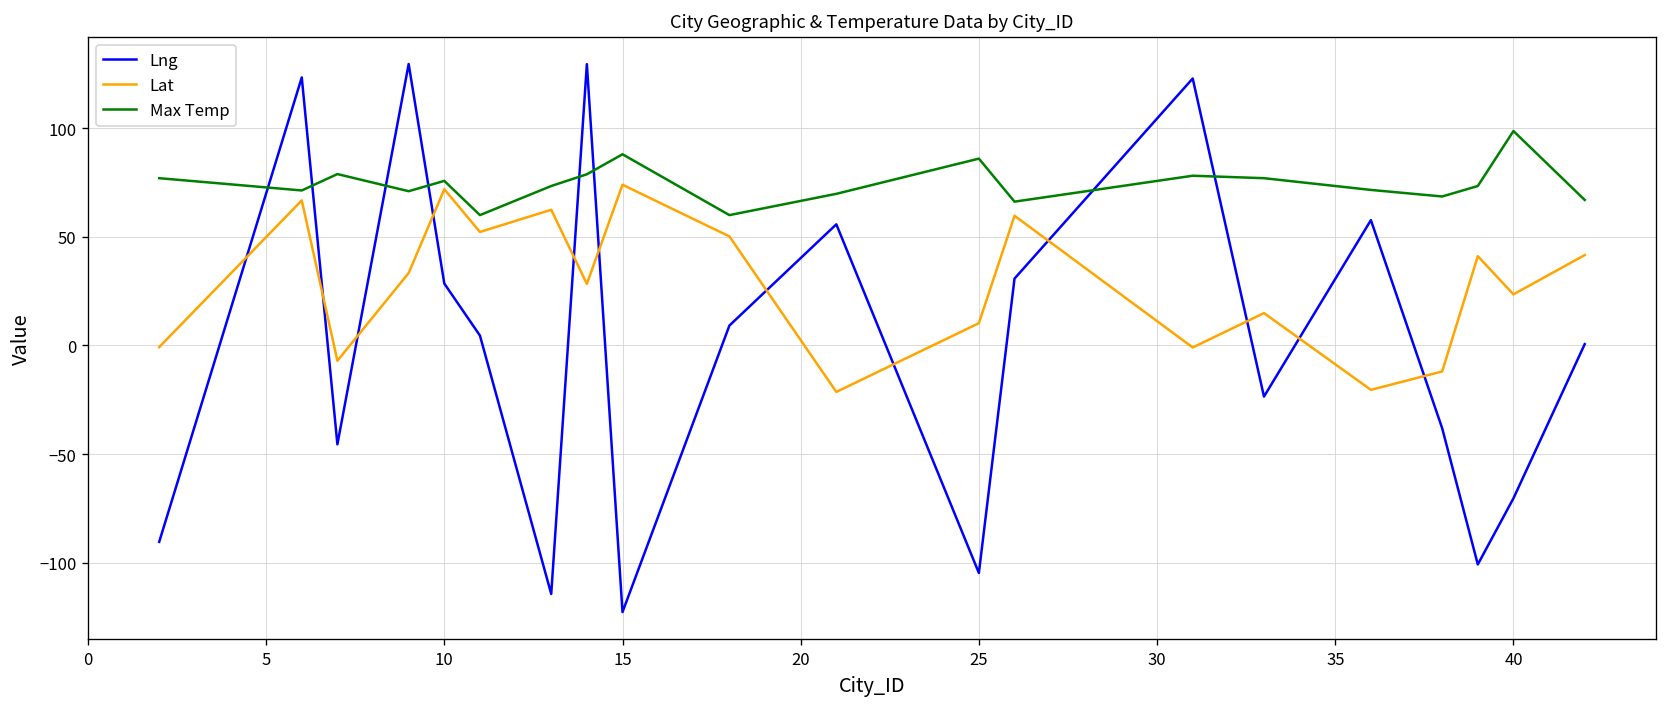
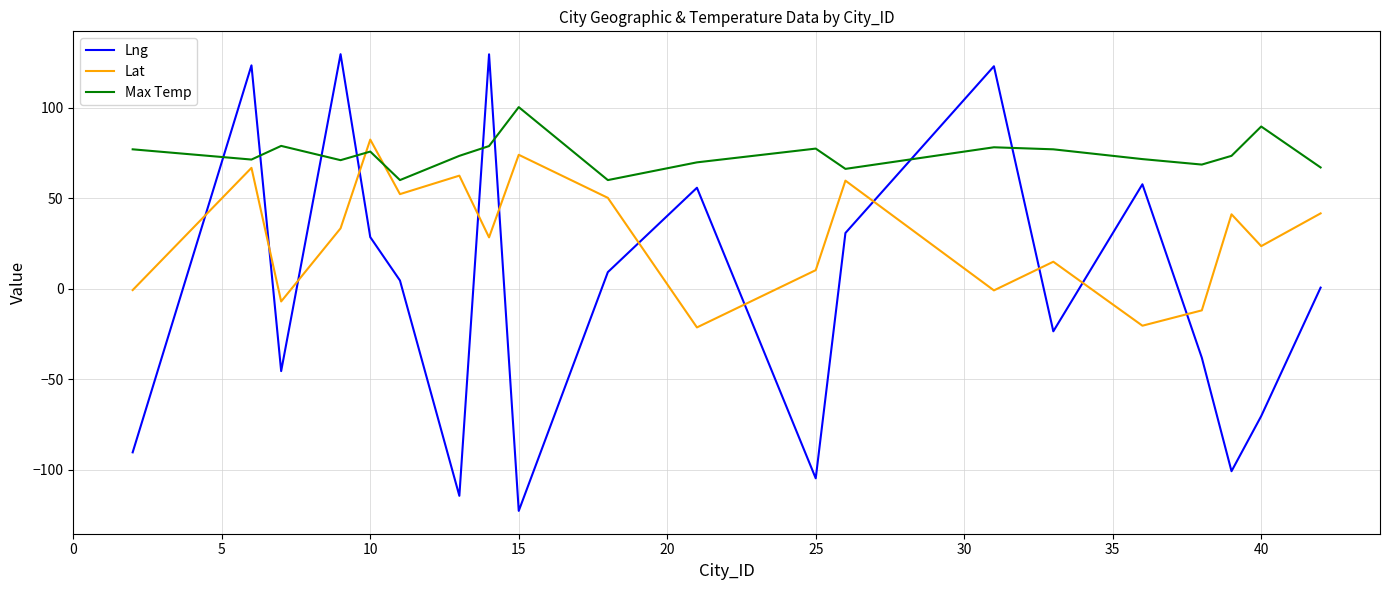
Lat, 10: 72 -> 82
Max Temp, 15: 88 -> 100
Max Temp, 25: 86 -> 77
Max Temp, 40: 99 -> 90
